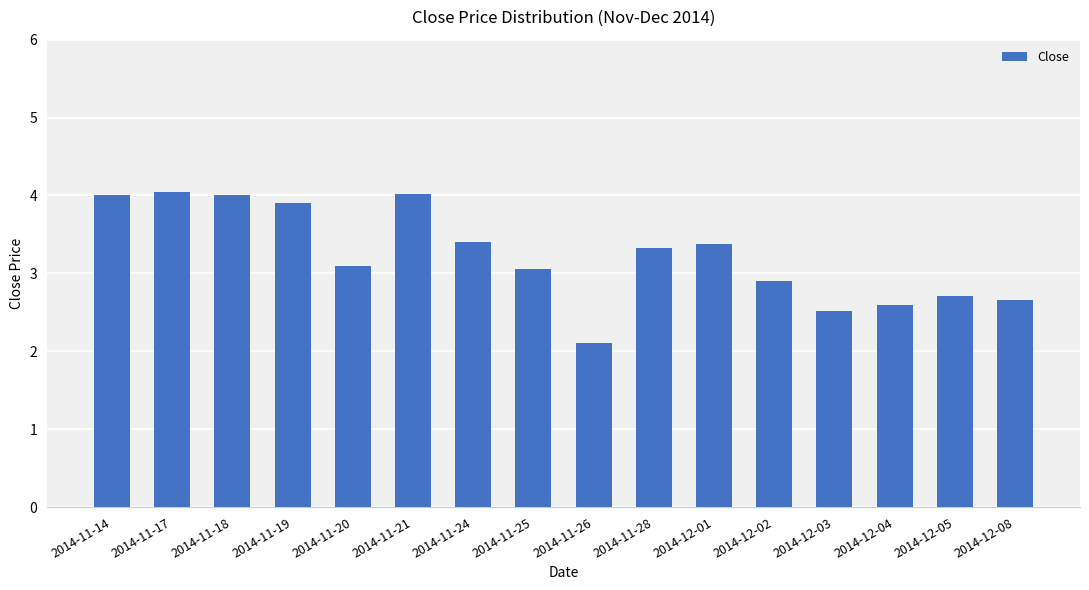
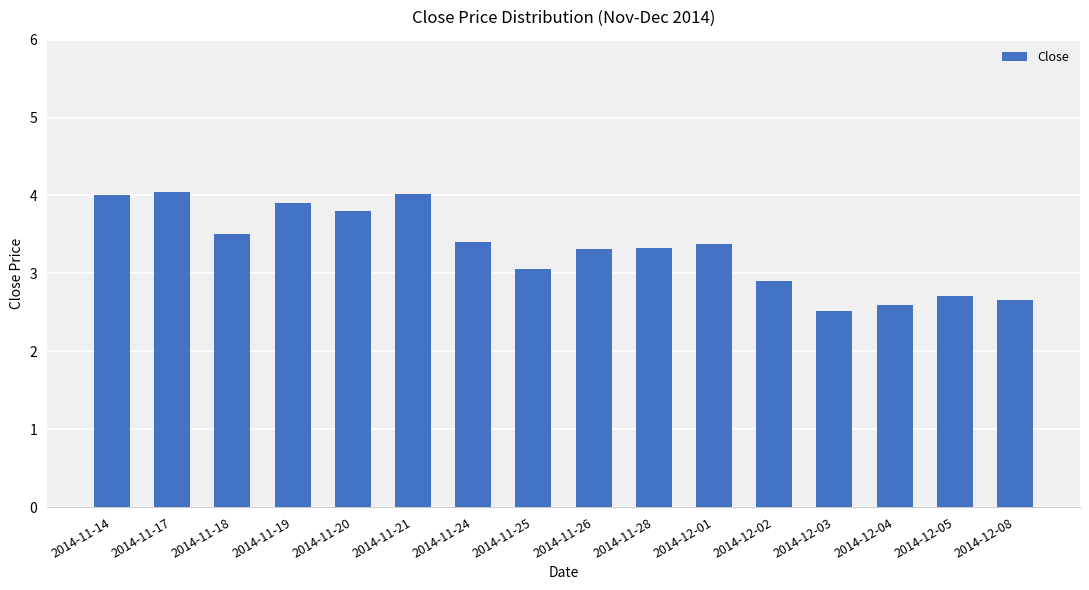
2014-11-18: 4.0 -> 3.5
2014-11-20: 3.1 -> 3.8
2014-11-26: 2.1 -> 3.3
